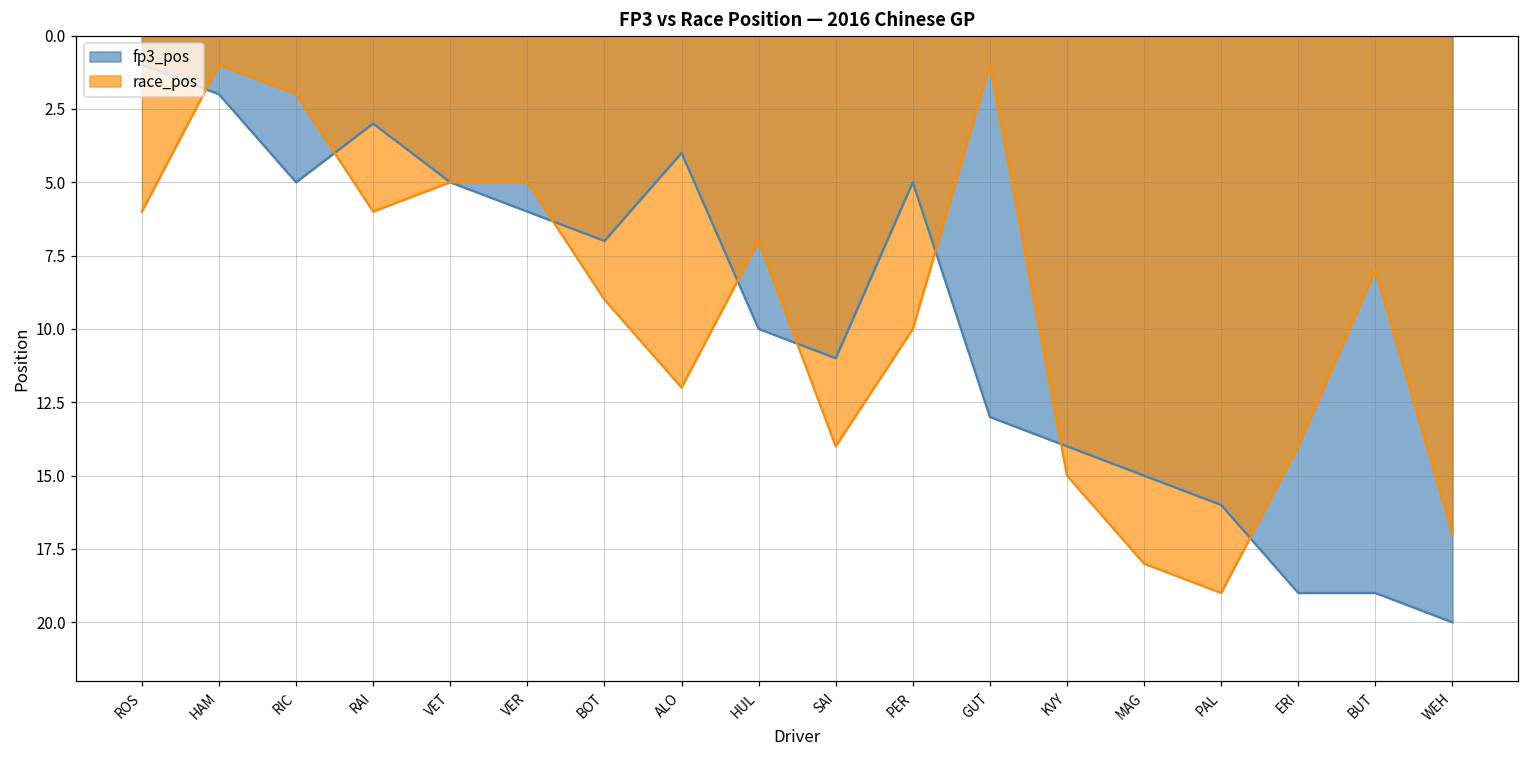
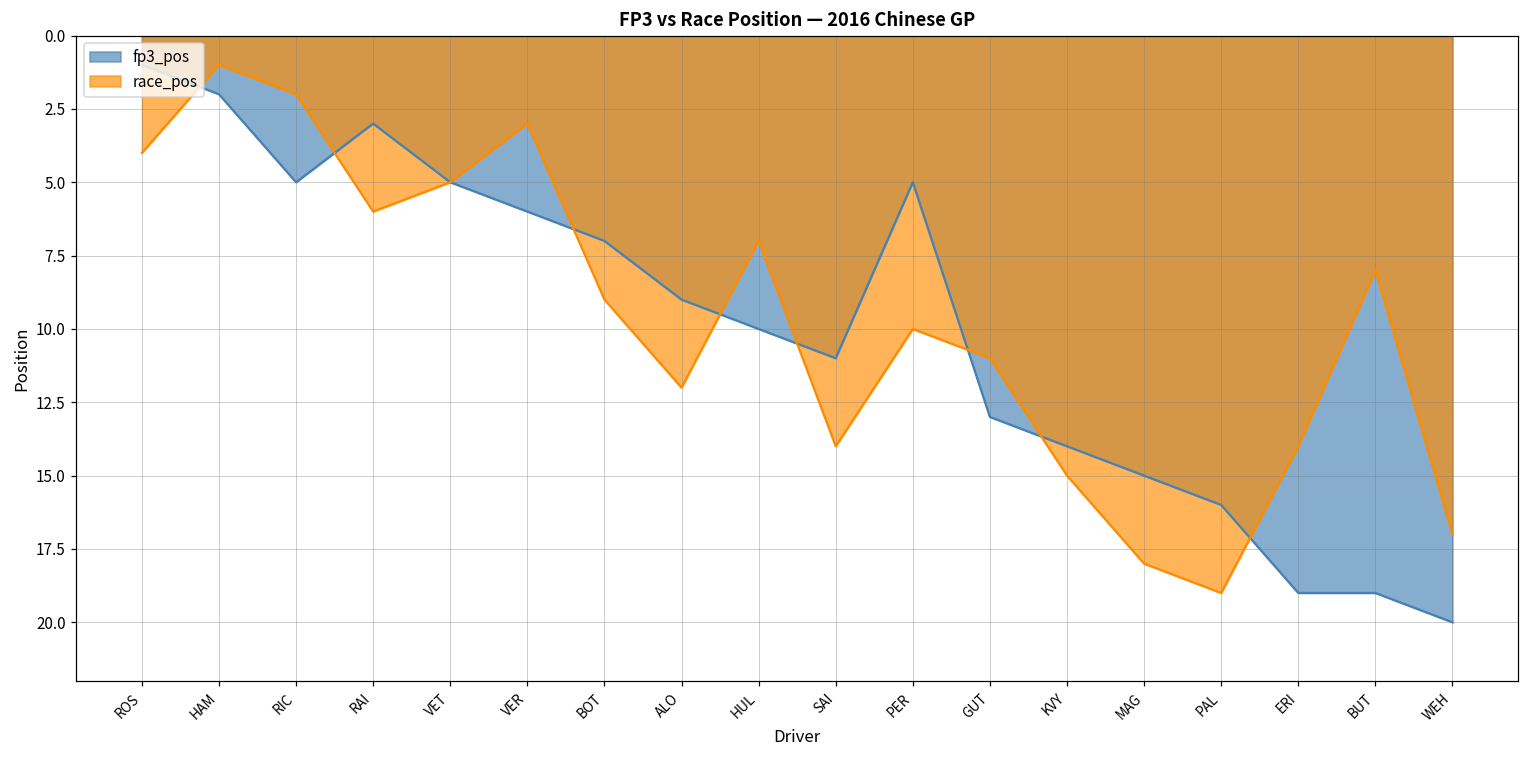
race_pos, ROS: 6 -> 4
race_pos, VER: 5 -> 3
fp3_pos, ALO: 4 -> 9
race_pos, GUT: 1 -> 11
